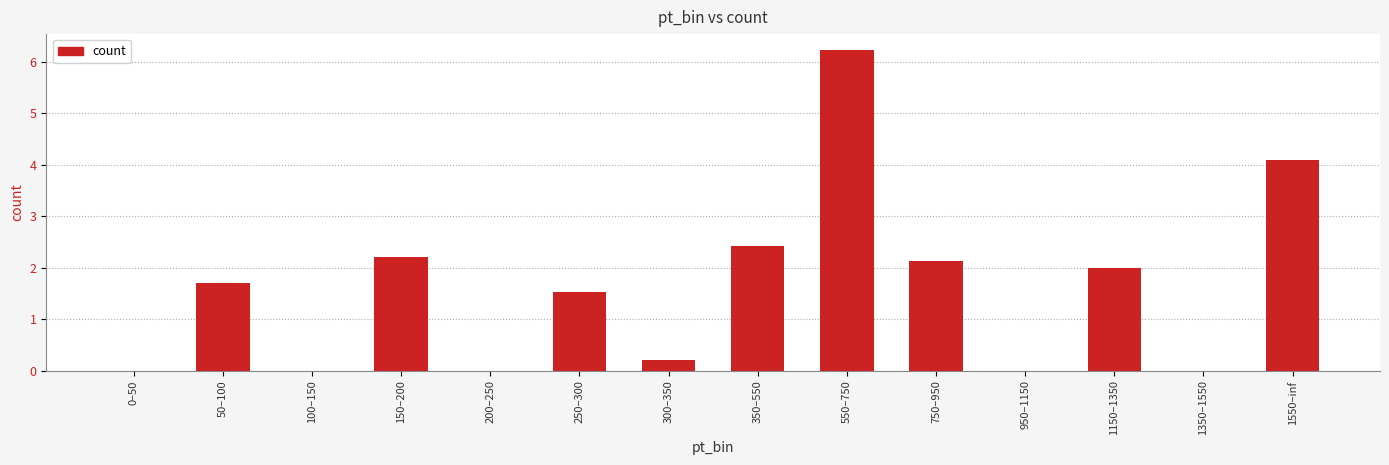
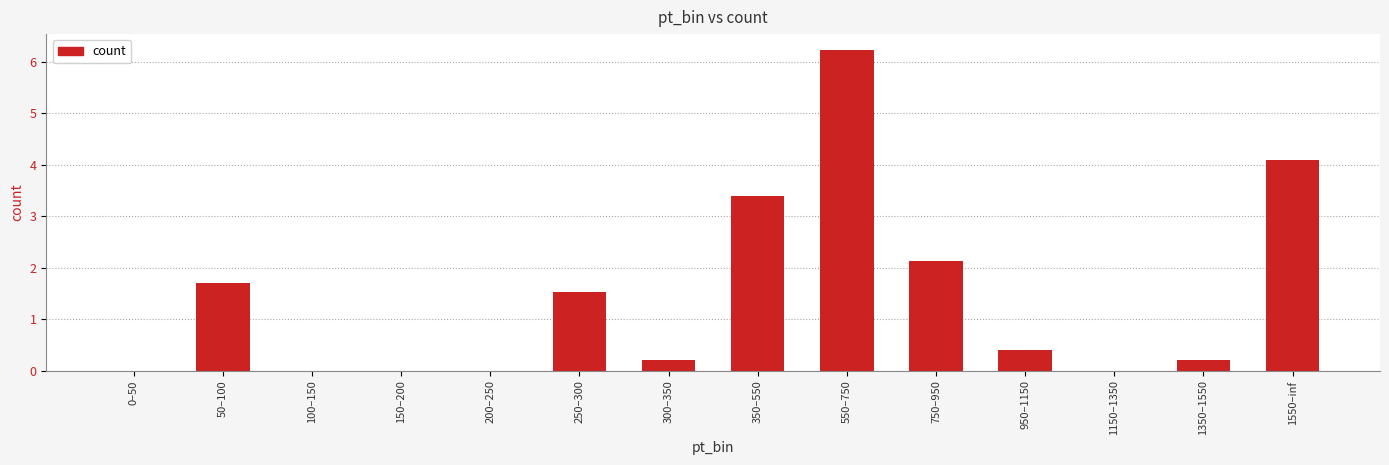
150–200: 2.2 -> 0.0
350–550: 2.4 -> 3.4
950–1150: 0.0 -> 0.4
1150–1350: 2 -> 0
1350–1550: 0.0 -> 0.2
